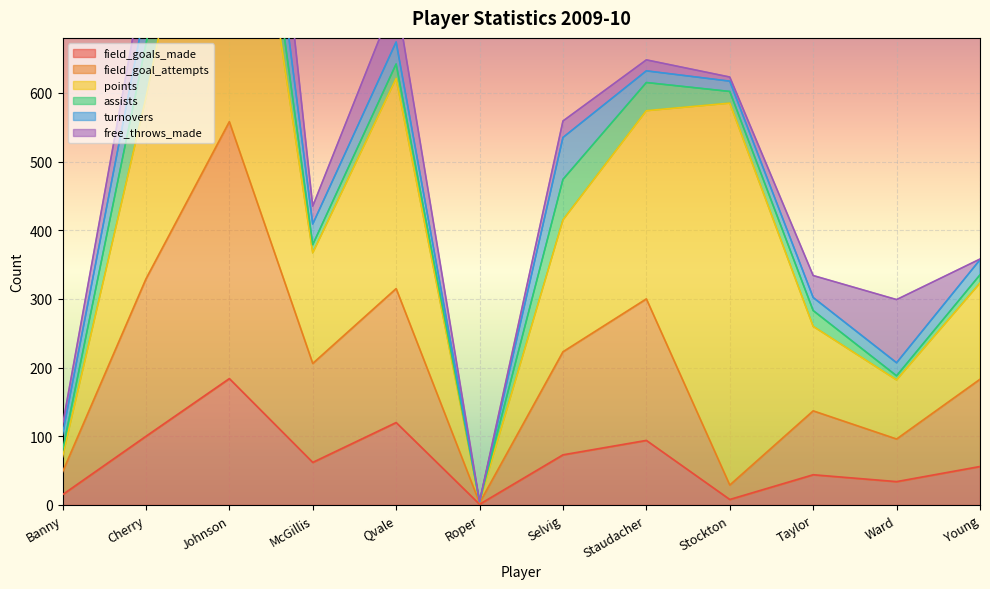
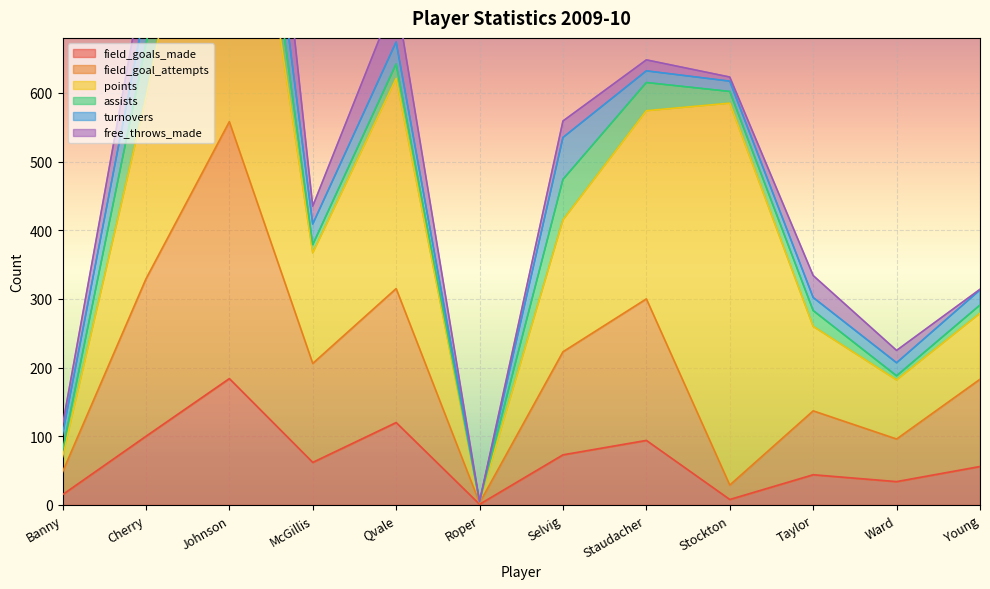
free_throws_made, Ward: 90 -> 20
points, Young: 140 -> 100
